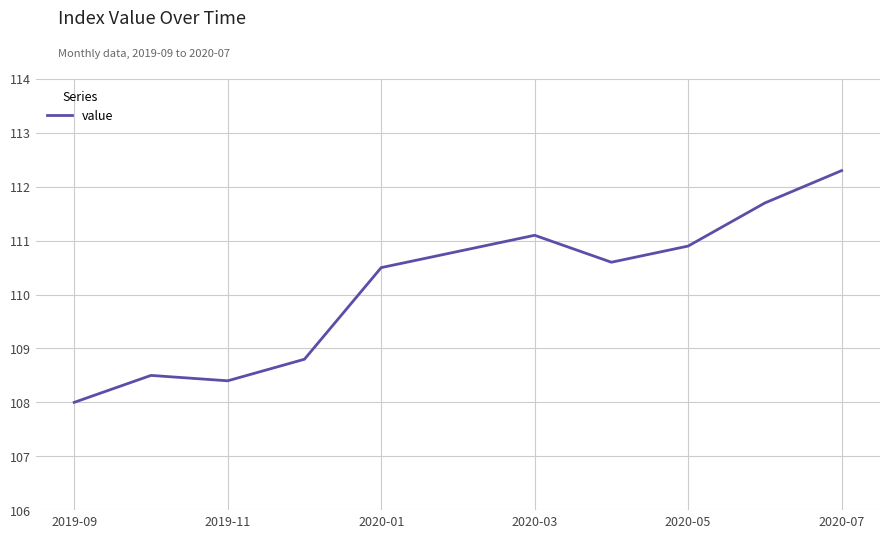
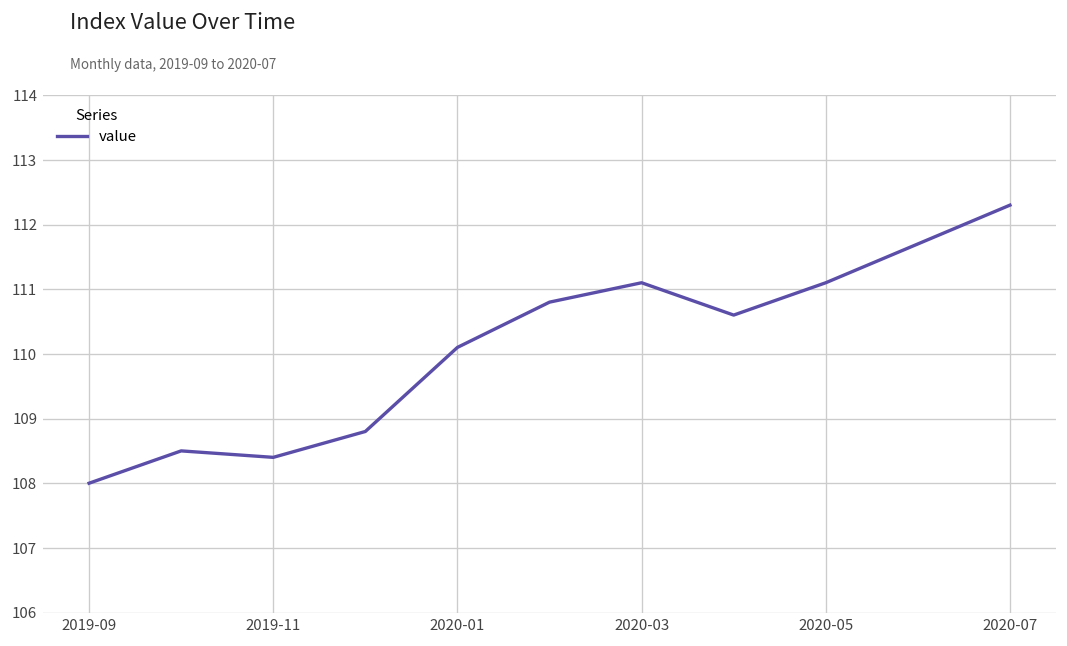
2020-01: 110.5 -> 110.1
2020-05: 110.9 -> 111.1
